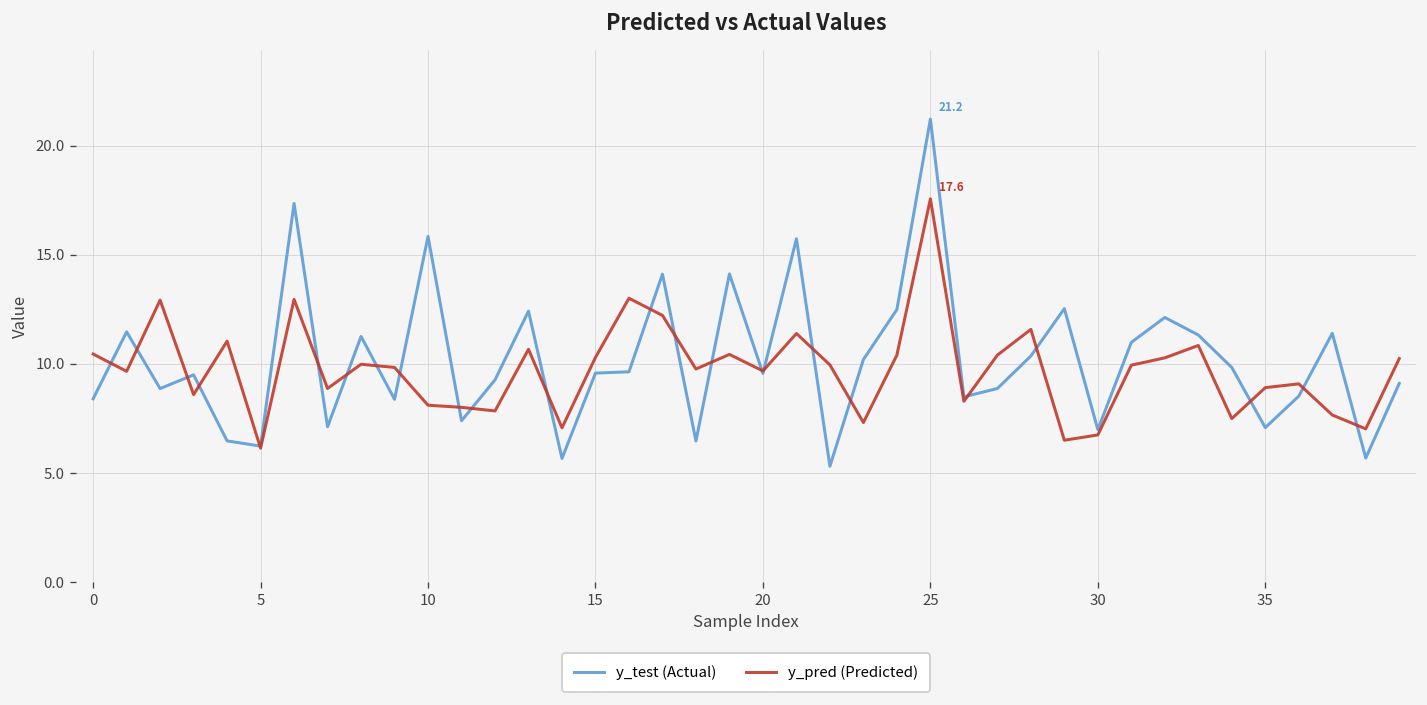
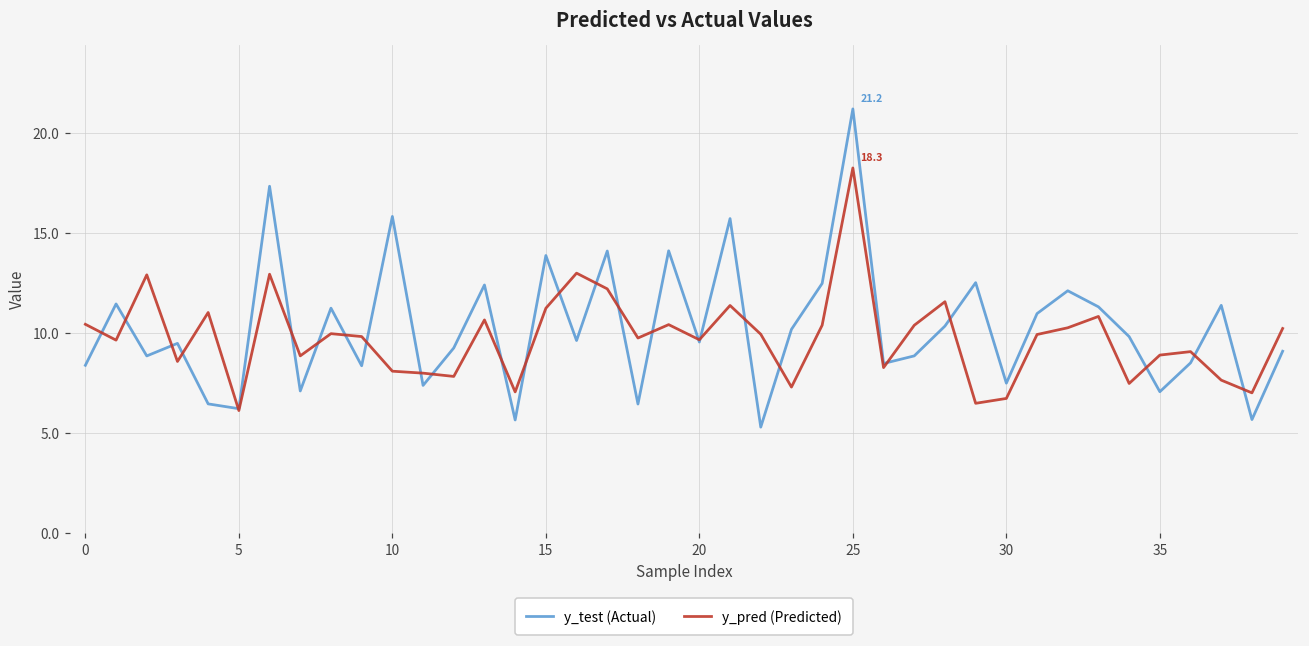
y_test (Actual), 15: 9.6 -> 13.9
y_pred (Predicted), 15: 10.3 -> 11.2
y_pred (Predicted), 25: 17.6 -> 18.3
y_test (Actual), 30: 7.0 -> 7.5
